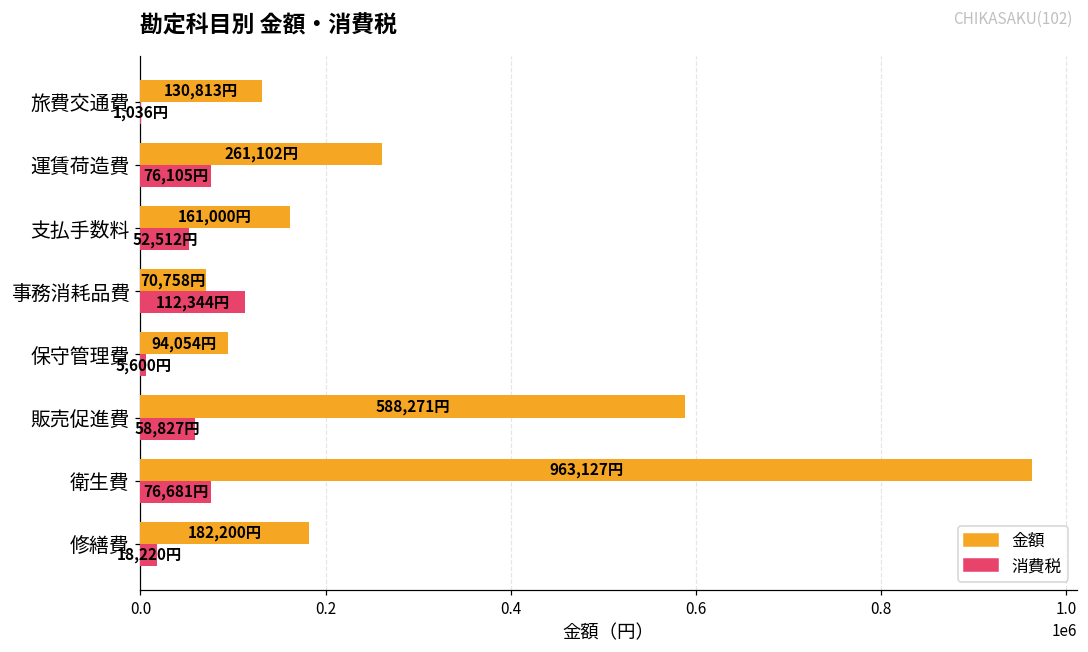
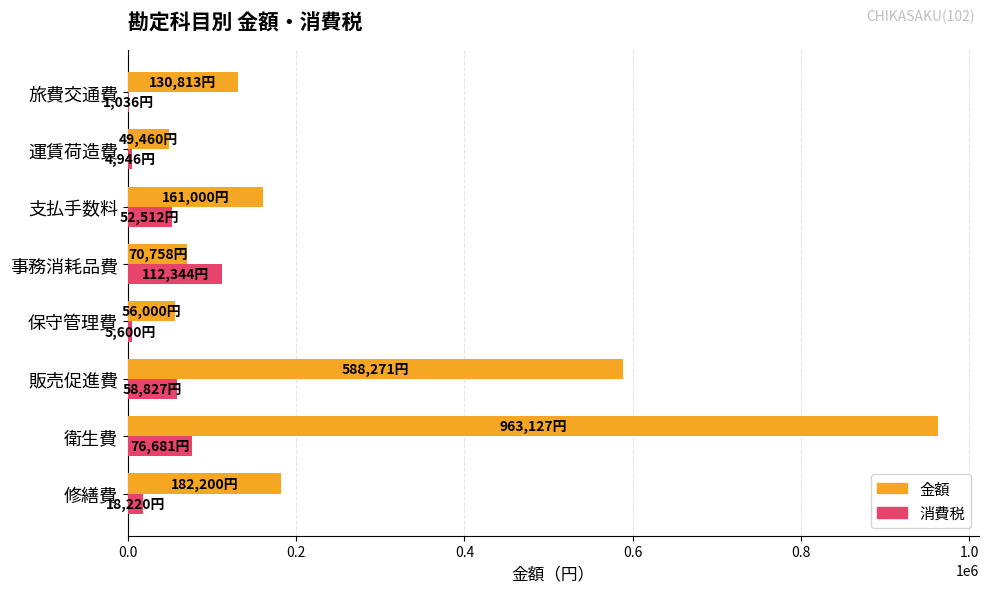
金額, 運賃荷造費: 261,102円 -> 49,460円
消費税, 運賃荷造費: 76,105円 -> 4,946円
金額, 保守管理費: 94,054円 -> 56,000円
